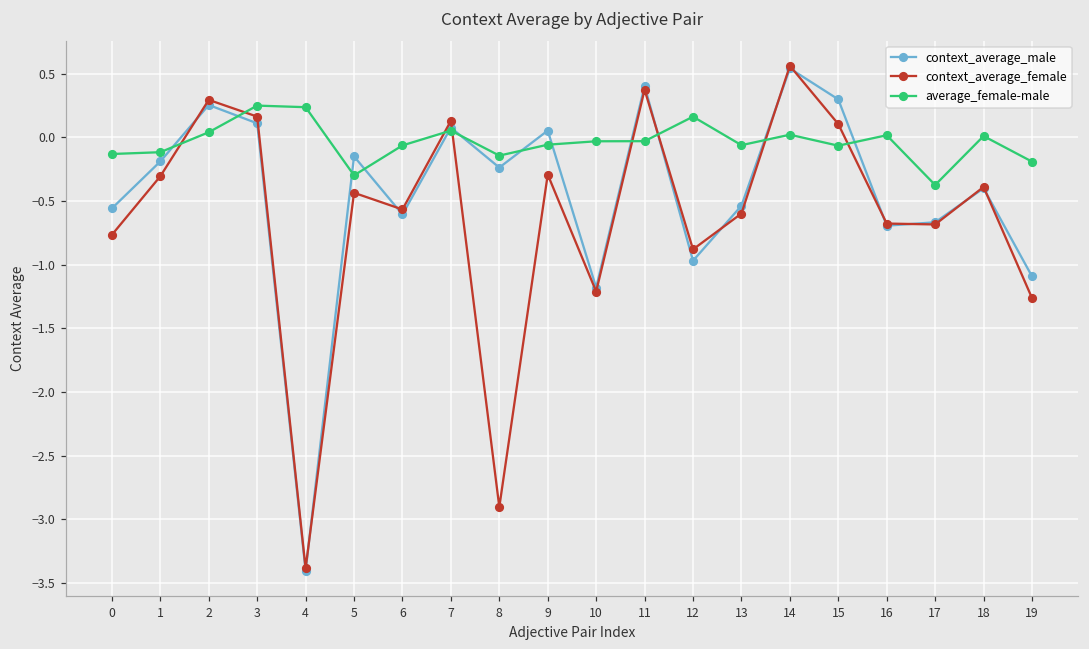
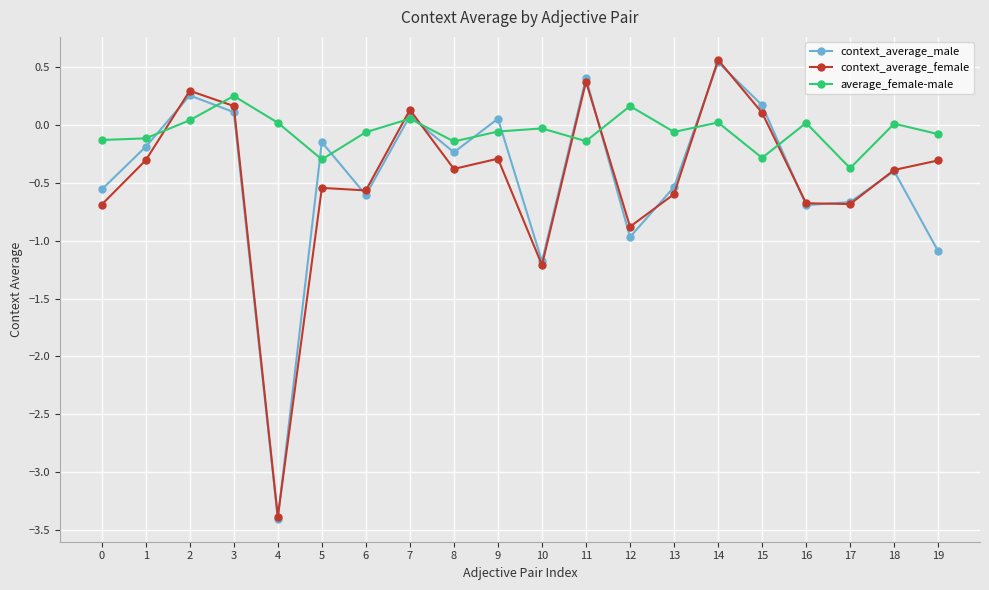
context_average_female, 0: -0.77 -> -0.69
average_female-male, 4: 0.24 -> 0.02
context_average_female, 5: -0.44 -> -0.54
context_average_female, 8: -2.90 -> -0.38
average_female-male, 11: -0.03 -> -0.14
context_average_male, 15: 0.30 -> 0.17
average_female-male, 15: -0.07 -> -0.28
context_average_female, 19: -1.26 -> -0.31
average_female-male, 19: -0.19 -> -0.08
